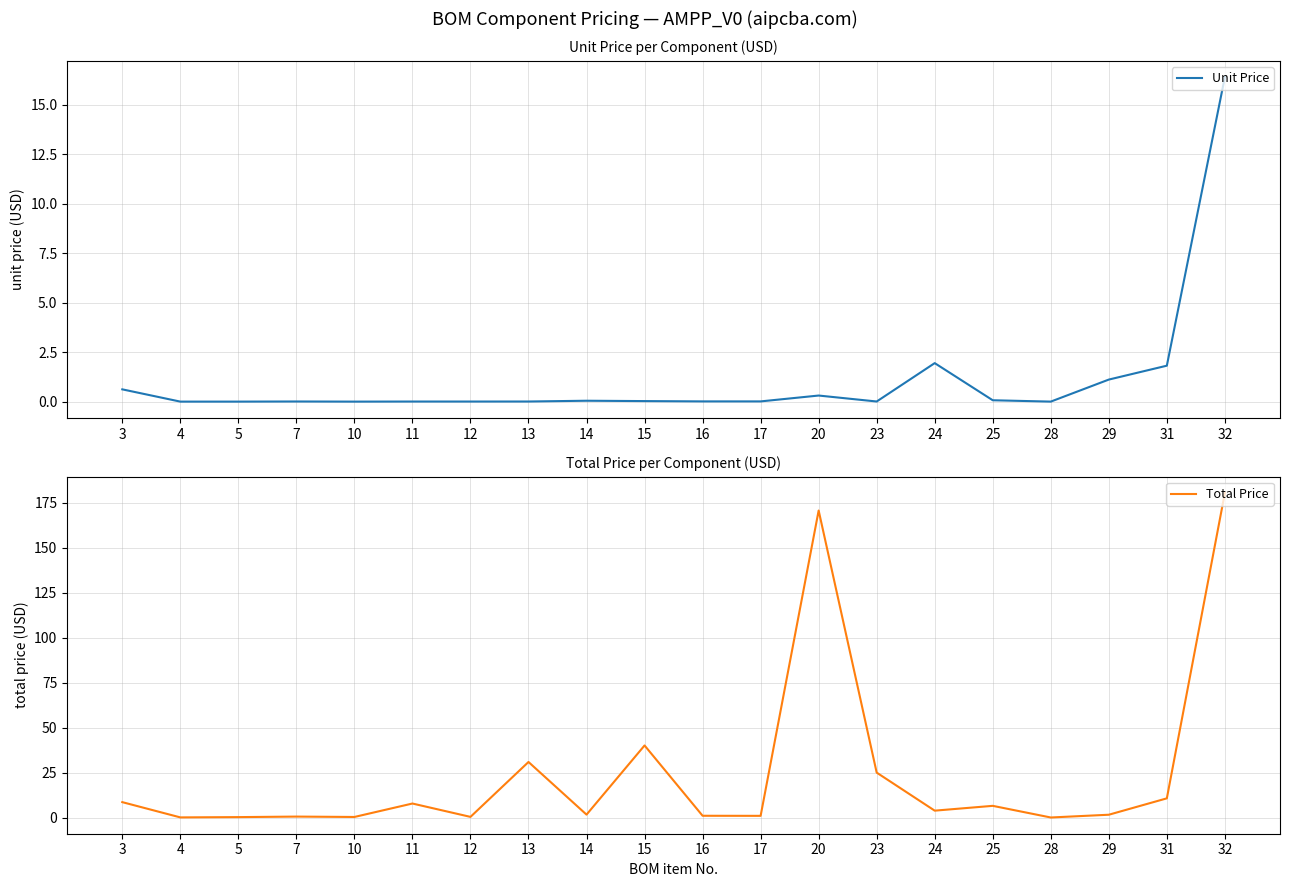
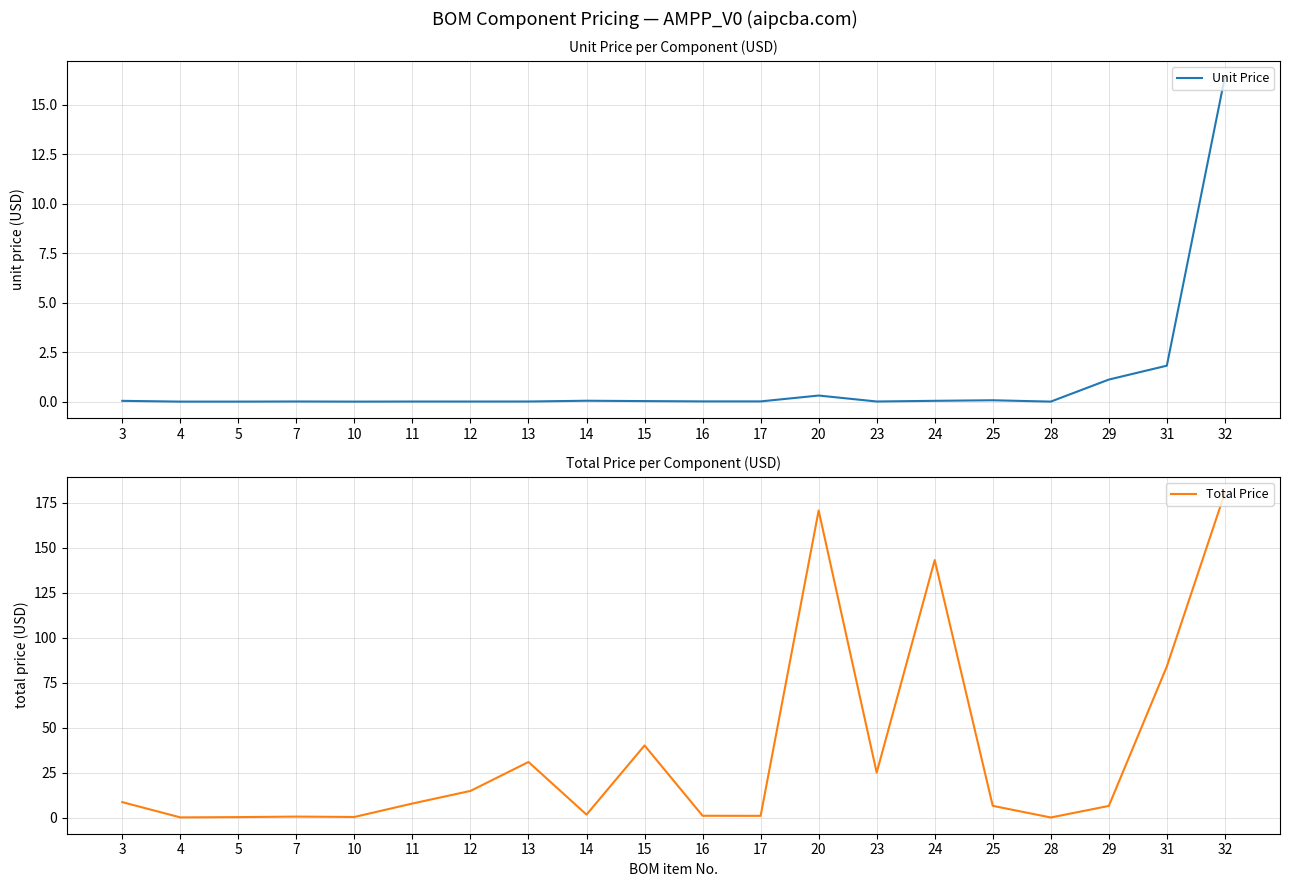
Unit Price per Component (USD), 3: 0.6 -> 0.0
Unit Price per Component (USD), 24: 1.9 -> 0.0
Total Price per Component (USD), 12: 1 -> 15
Total Price per Component (USD), 24: 4 -> 143
Total Price per Component (USD), 29: 2 -> 7
Total Price per Component (USD), 31: 11 -> 84
